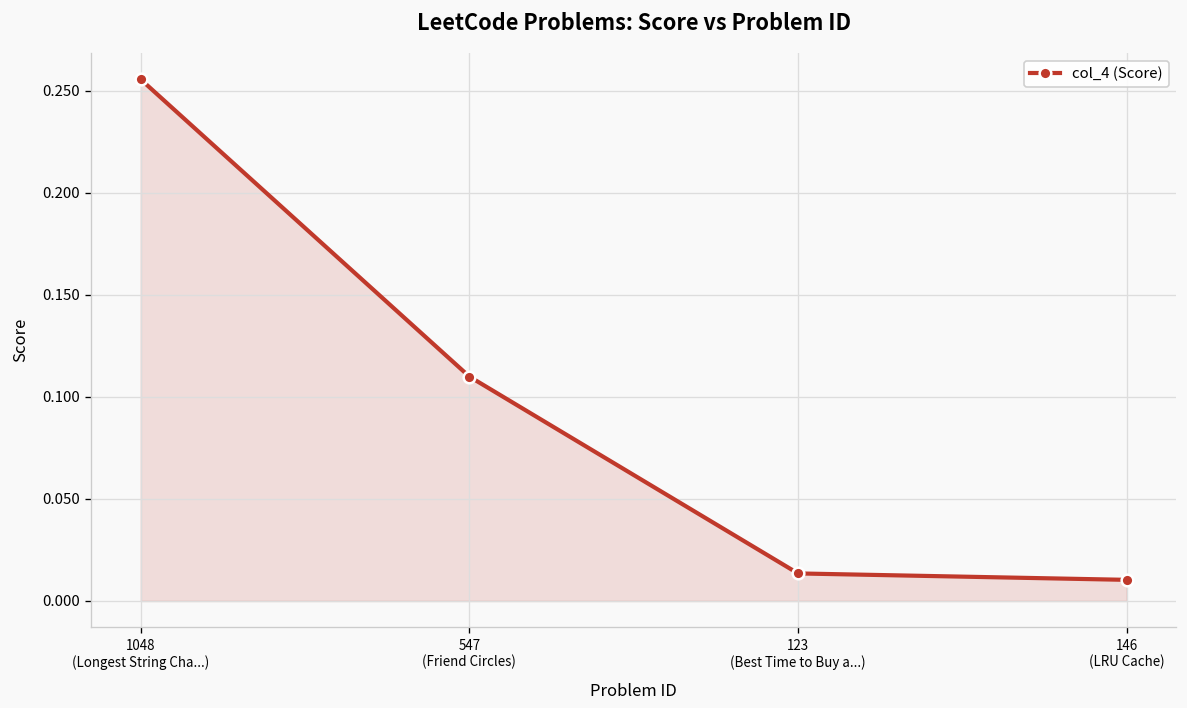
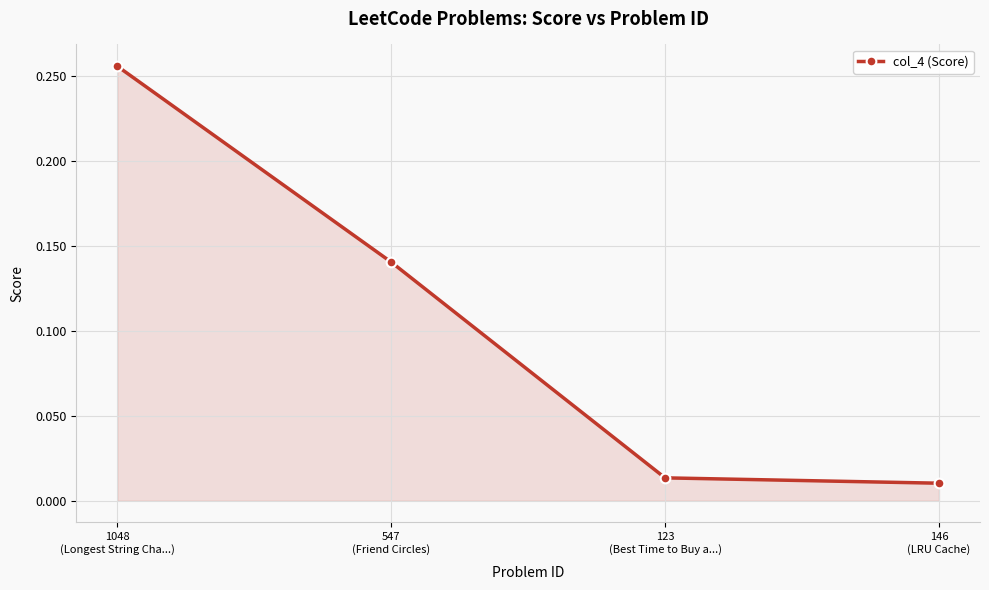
547 (Friend Circles): 0.110 -> 0.140
